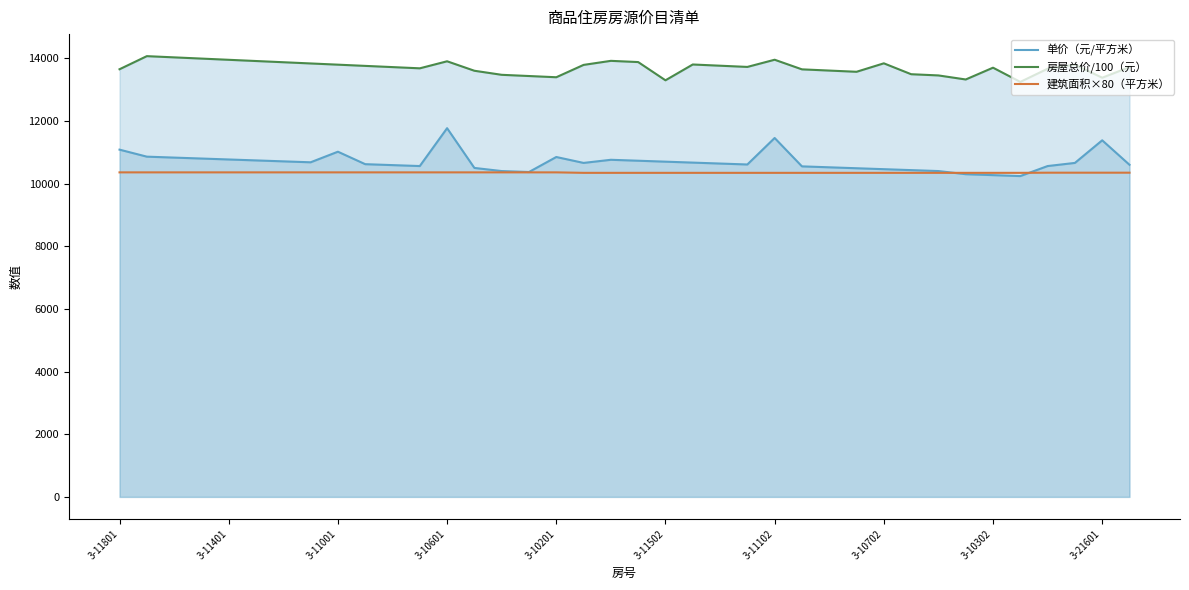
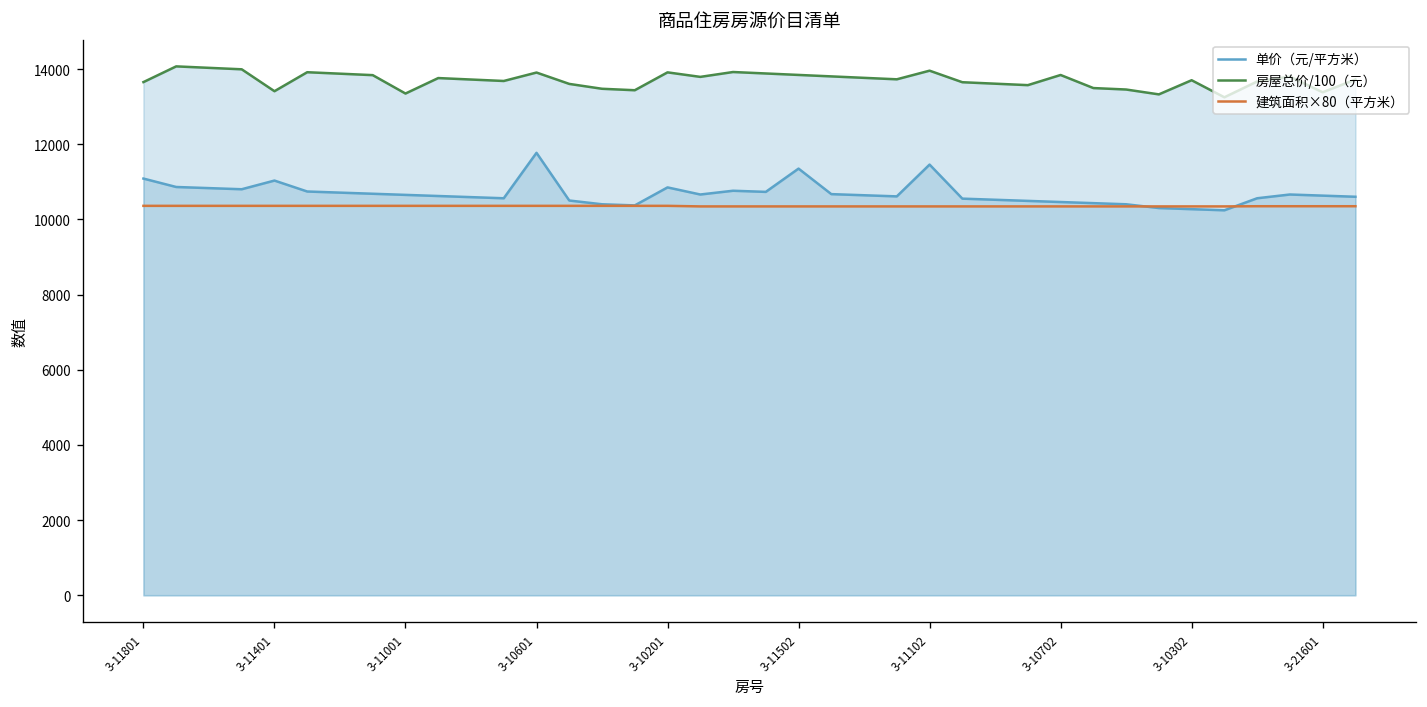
单价（元/平方米）, 3-11401: 10800 -> 11000
房屋总价/100（元）, 3-11401: 14000 -> 13400
单价（元/平方米）, 3-11001: 11000 -> 10700
房屋总价/100（元）, 3-11001: 13800 -> 13400
房屋总价/100（元）, 3-10201: 13400 -> 13900
单价（元/平方米）, 3-11502: 10700 -> 11400
房屋总价/100（元）, 3-11502: 13300 -> 13800
单价（元/平方米）, 3-21601: 11400 -> 10600
